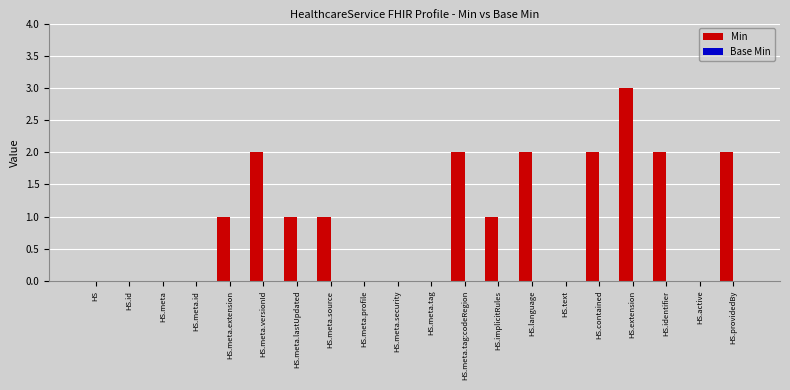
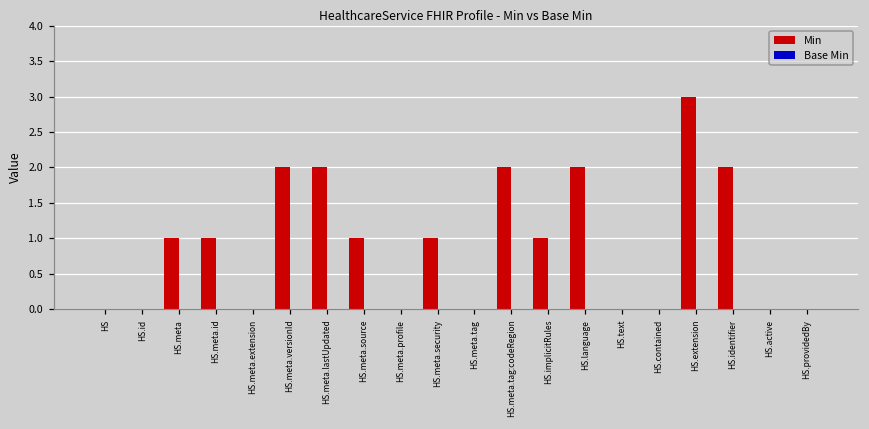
Min, HS.meta: 0 -> 1
Min, HS.meta.id: 0 -> 1
Min, HS.meta.extension: 1 -> 0
Min, HS.meta.lastUpdated: 1 -> 2
Min, HS.meta.security: 0 -> 1
Min, HS.contained: 2 -> 0
Min, HS.providedBy: 2 -> 0
